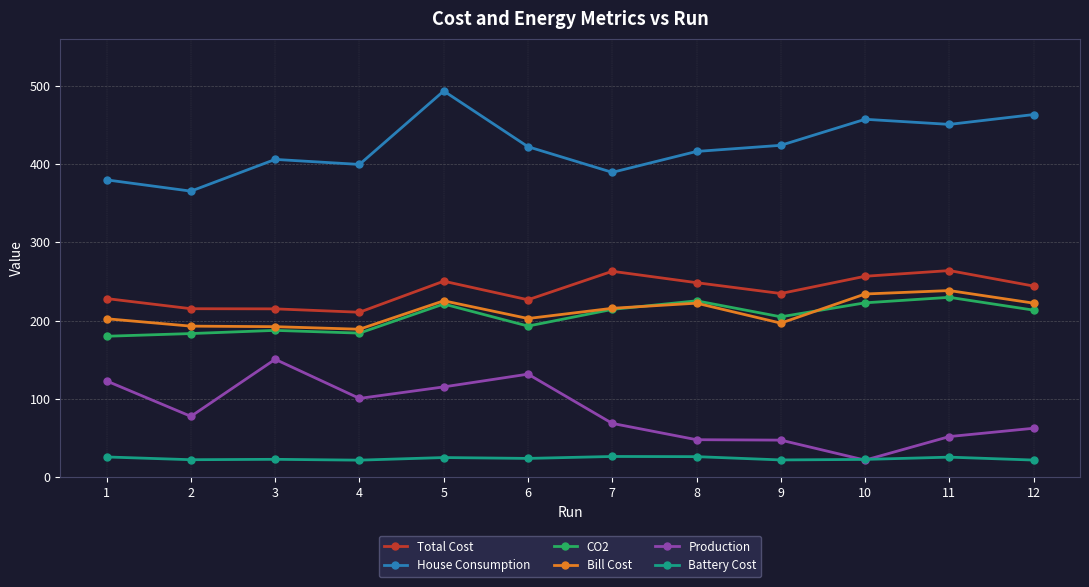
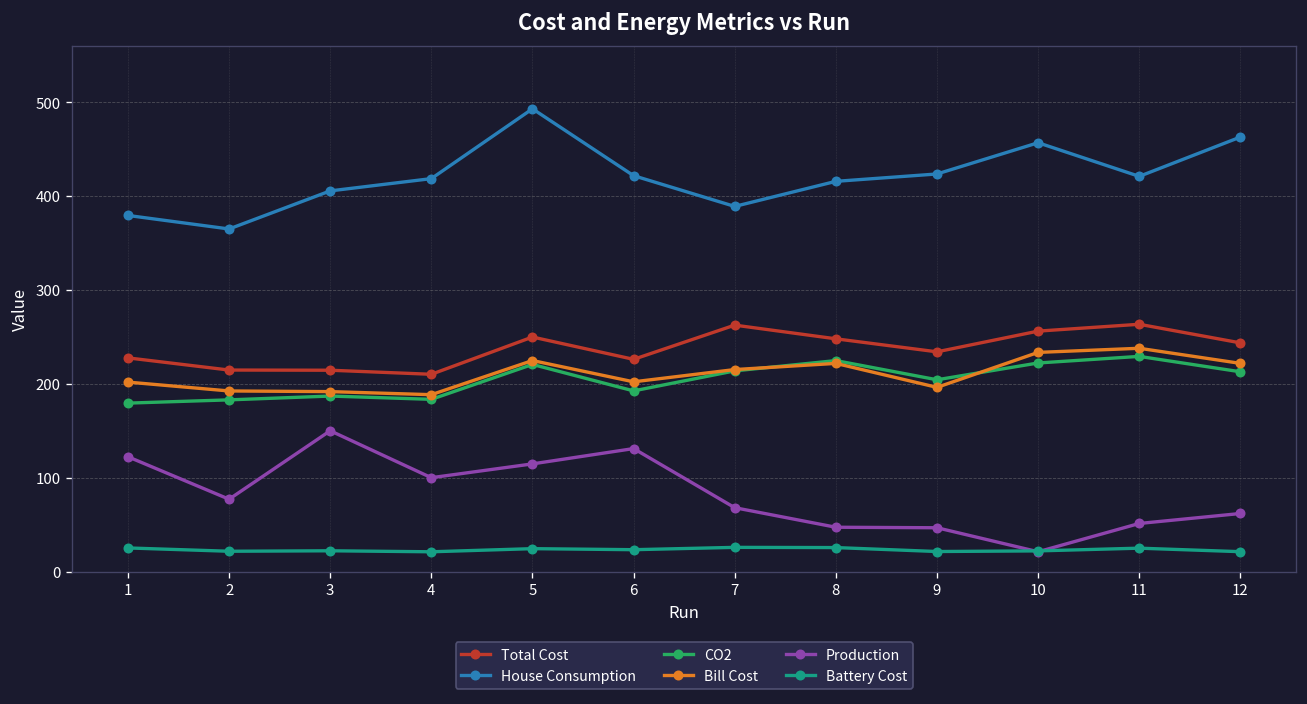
House Consumption, 4: 400 -> 420
House Consumption, 11: 450 -> 420
